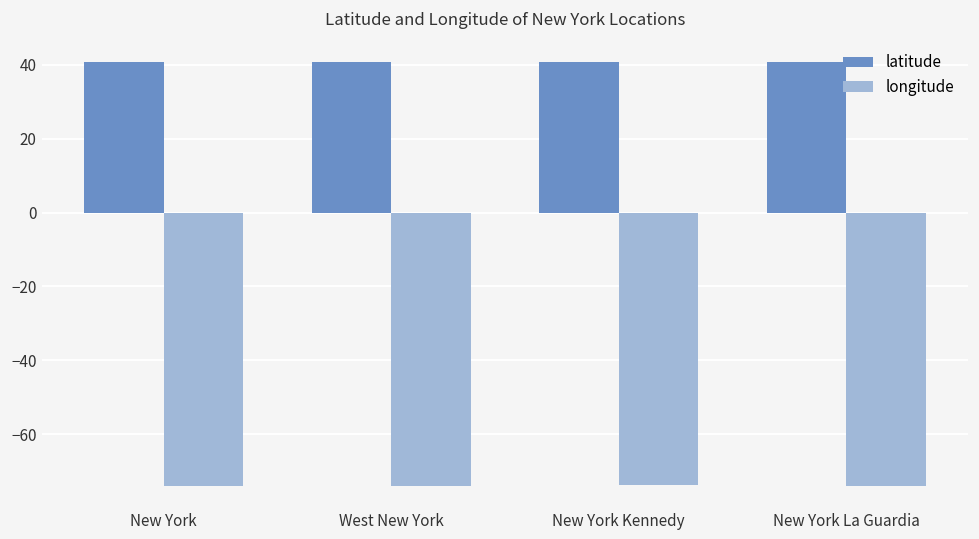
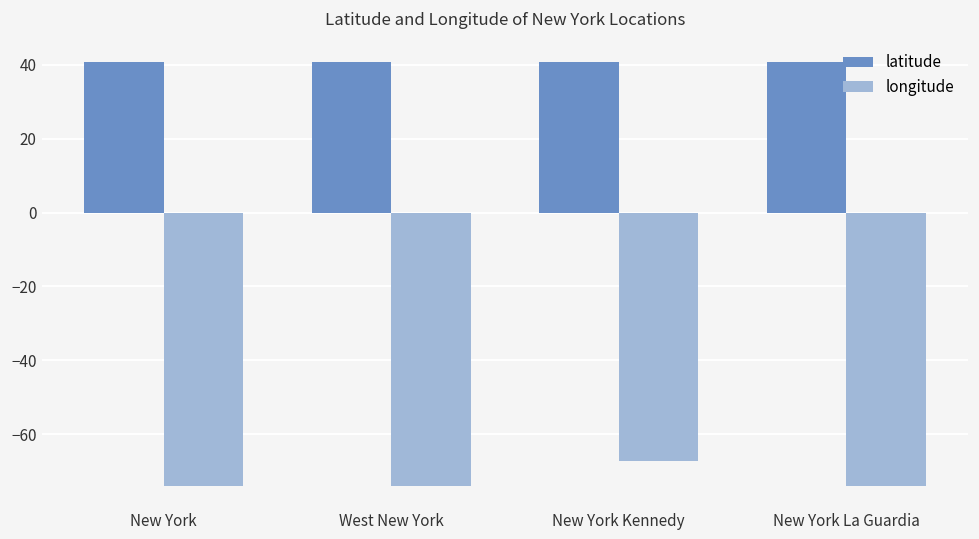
longitude, New York Kennedy: -74 -> -67
